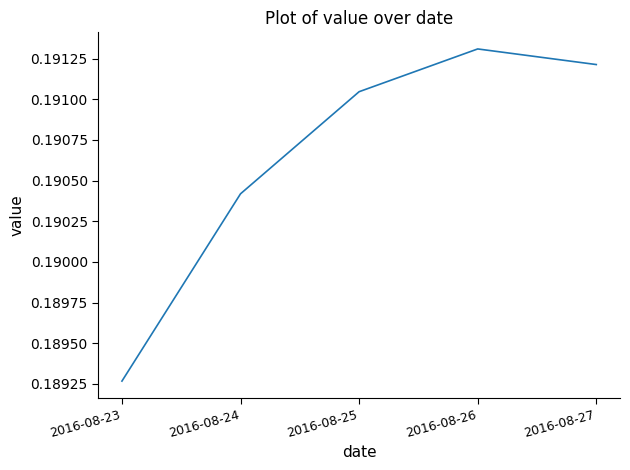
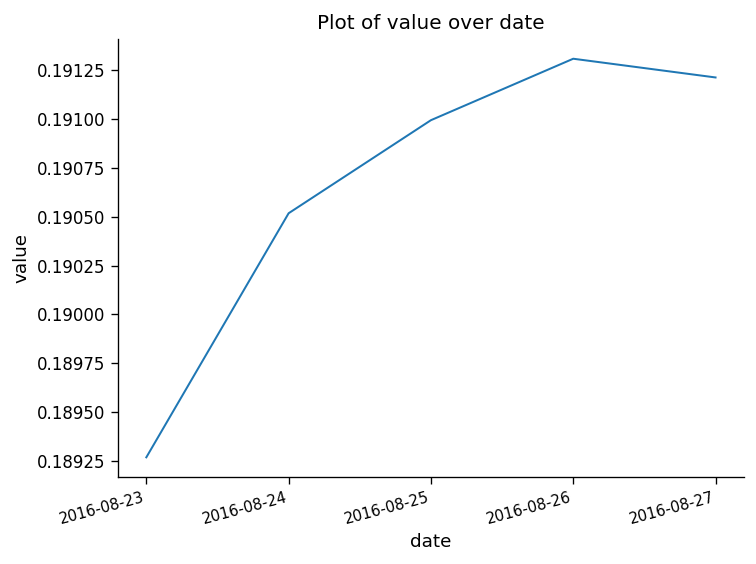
2016-08-24: 0.19042 -> 0.19052
2016-08-25: 0.19105 -> 0.19100
